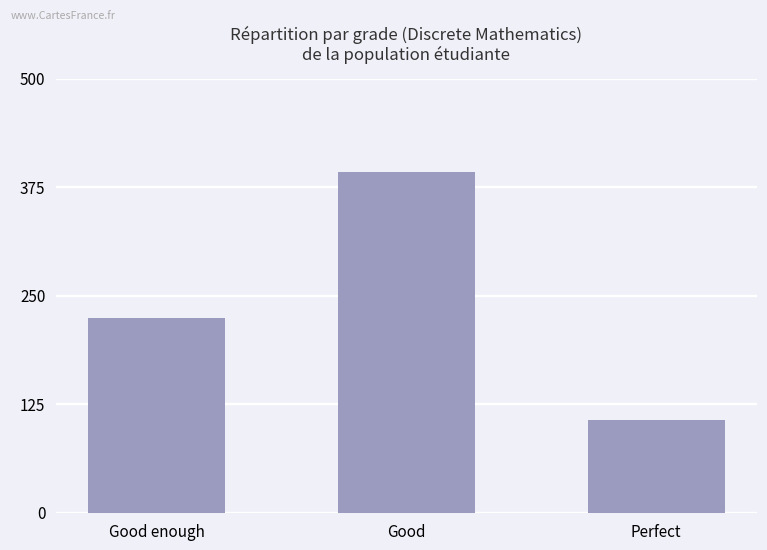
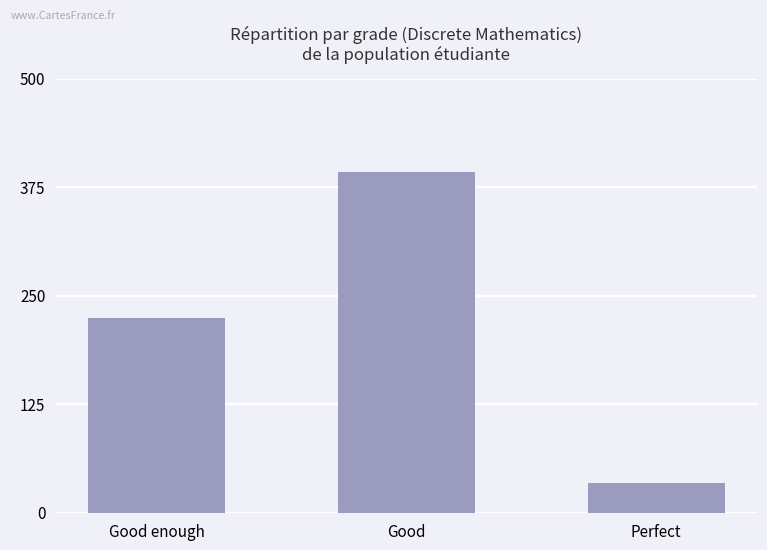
Perfect: 110 -> 30
